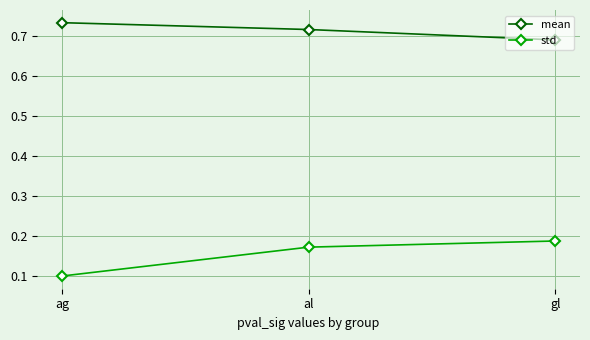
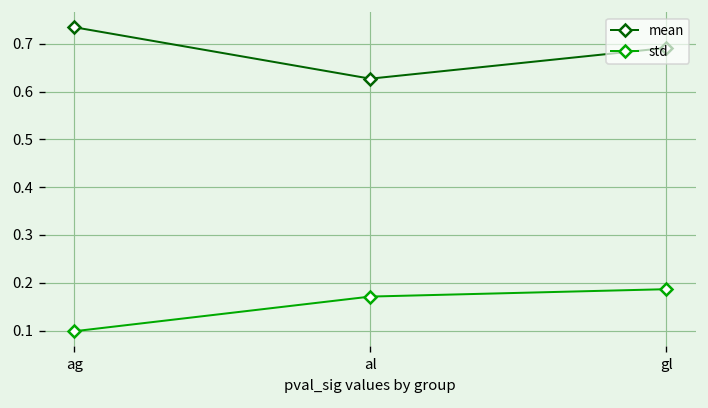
mean, al: 0.72 -> 0.63
